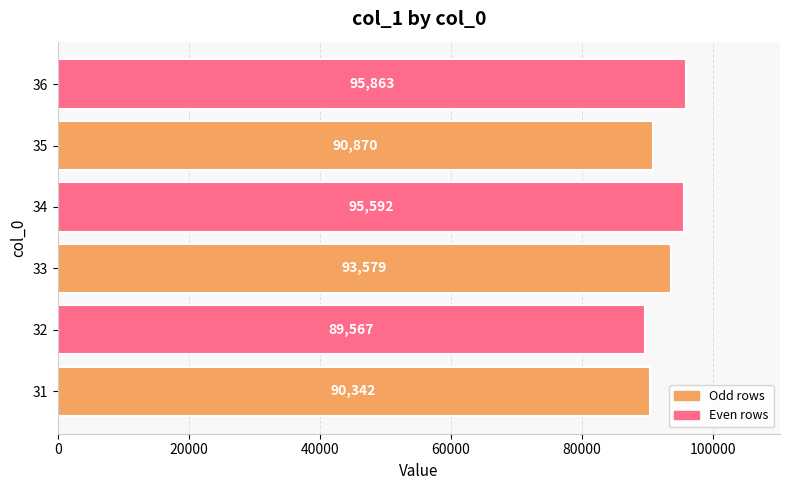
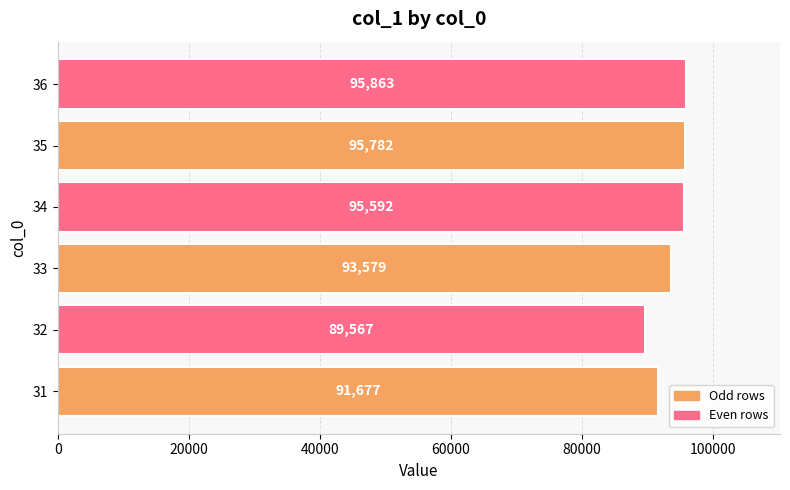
35: 90,870 -> 95,782
31: 90,342 -> 91,677
